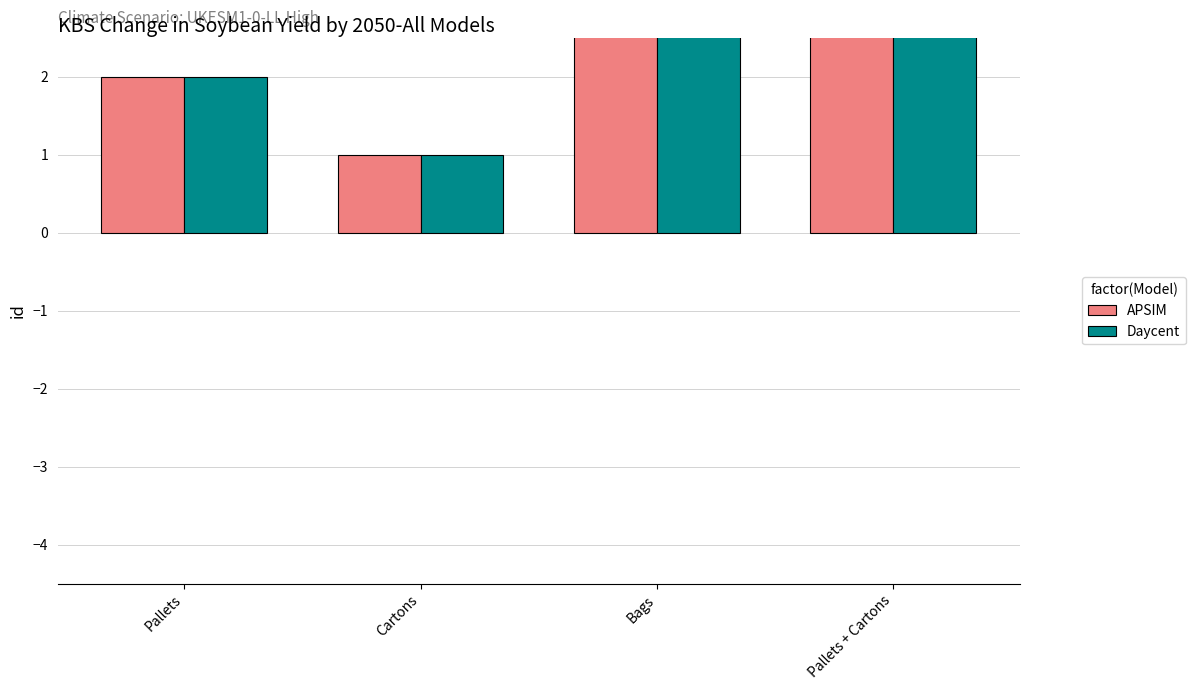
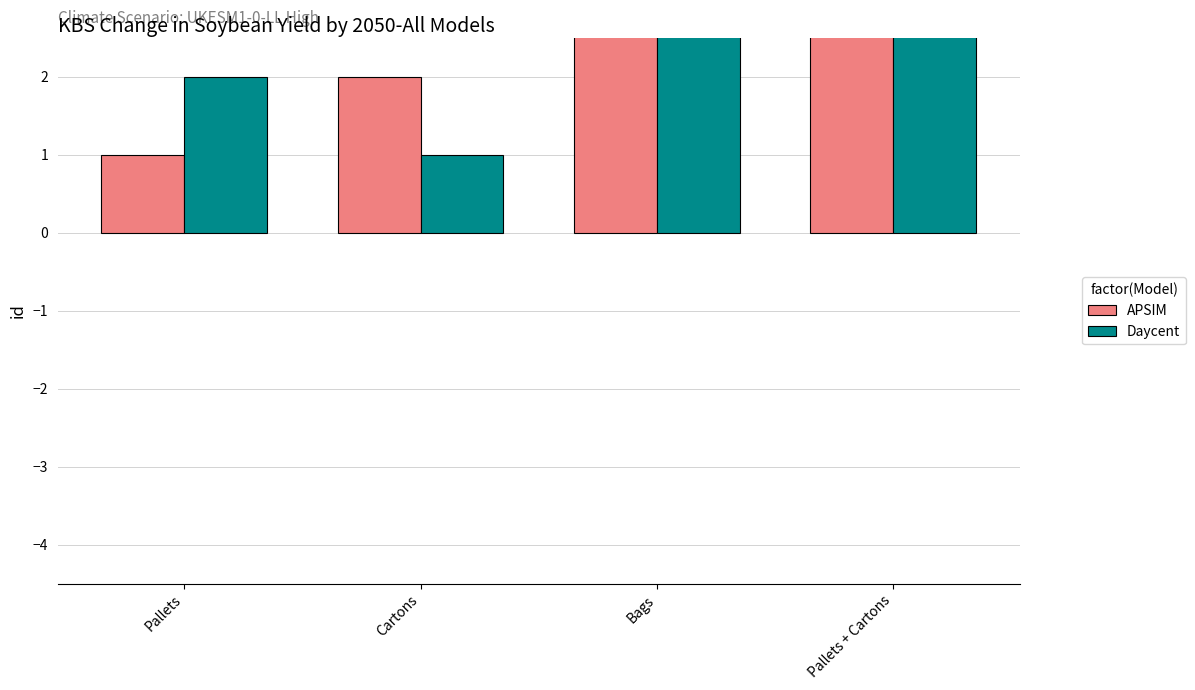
APSIM, Pallets: 2 -> 1
APSIM, Cartons: 1 -> 2
